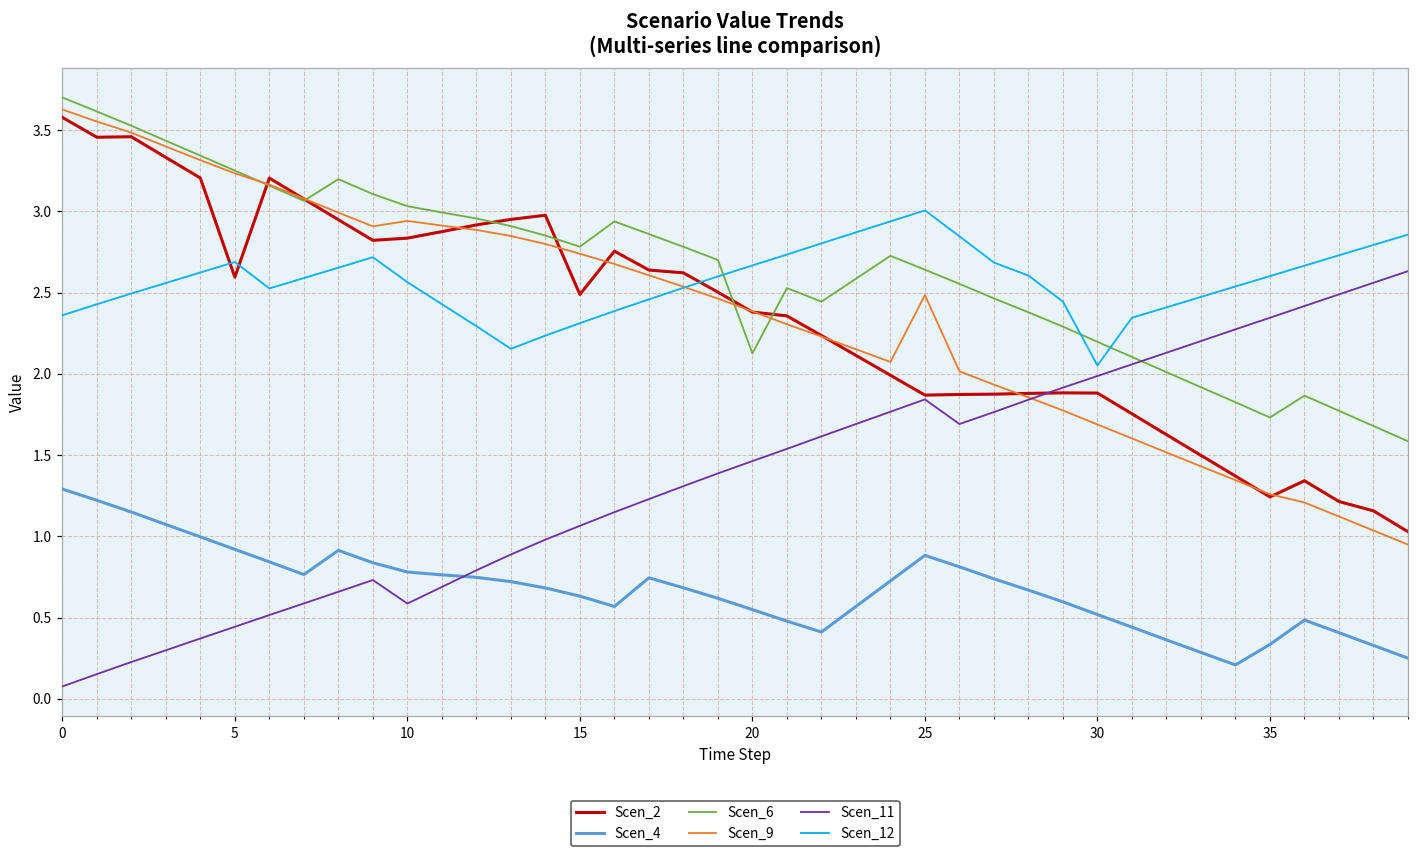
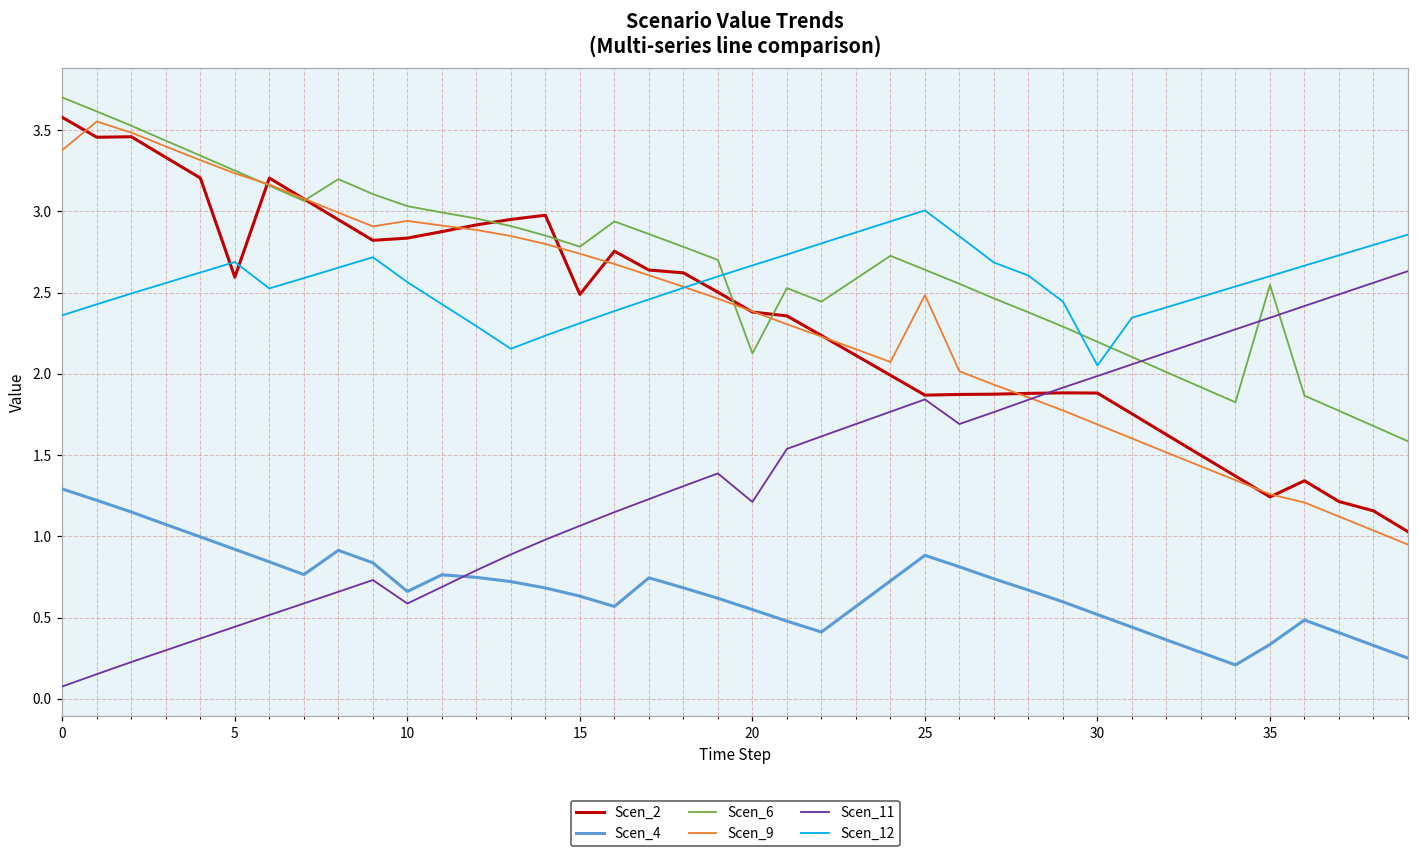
Scen_9, 0: 3.63 -> 3.38
Scen_4, 10: 0.78 -> 0.66
Scen_11, 20: 1.46 -> 1.21
Scen_6, 35: 1.73 -> 2.55
